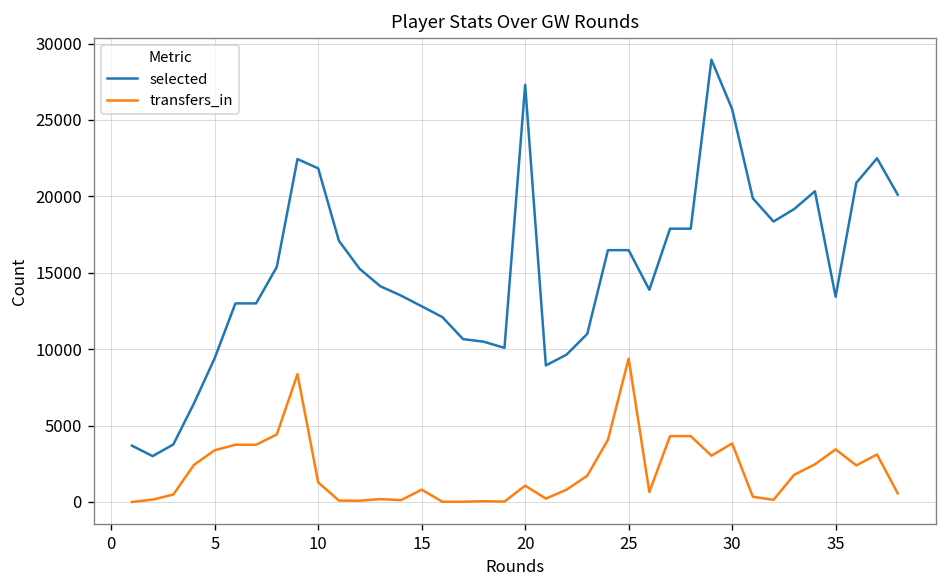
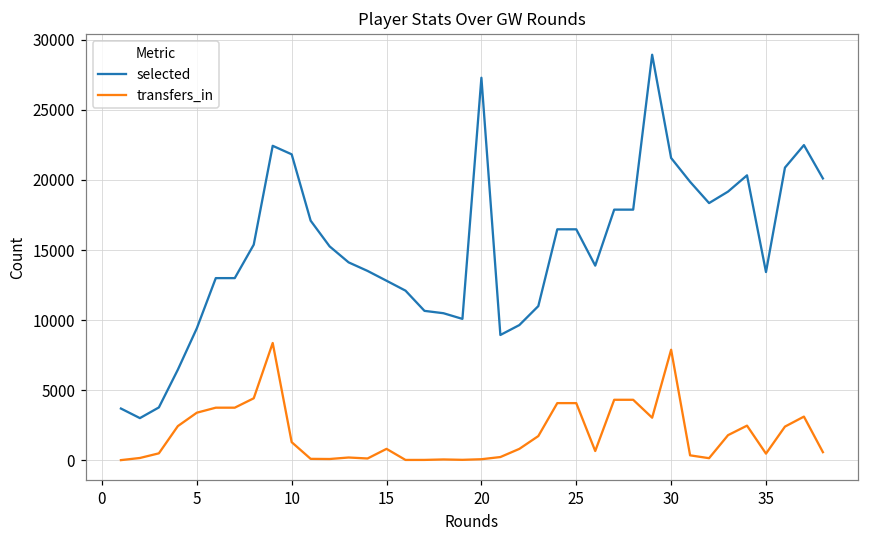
transfers_in, 20: 1100 -> 100
transfers_in, 25: 9400 -> 4100
selected, 30: 25700 -> 21600
transfers_in, 30: 3800 -> 7900
transfers_in, 35: 3400 -> 500
